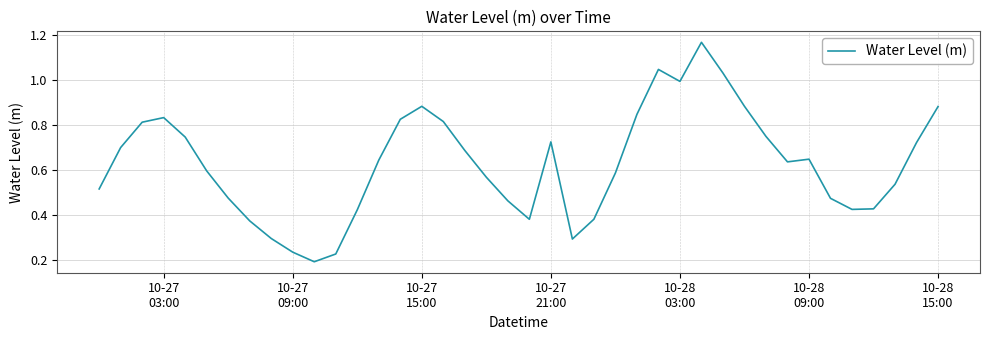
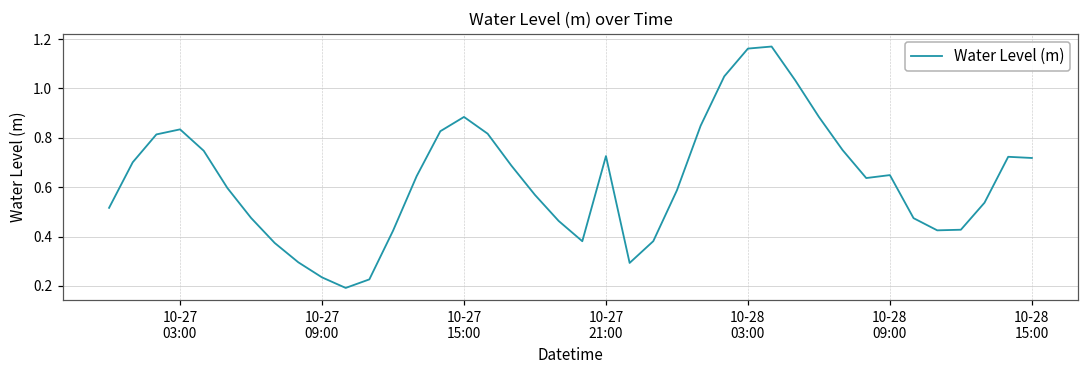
10-28 03:00: 1.00 -> 1.16
10-28 15:00: 0.88 -> 0.72
